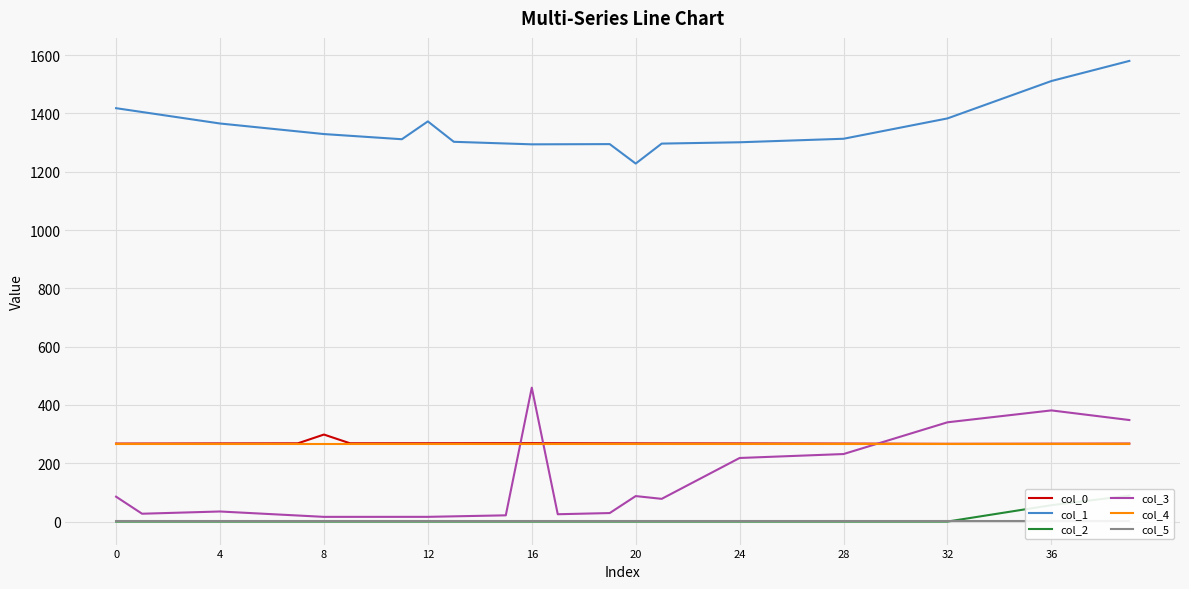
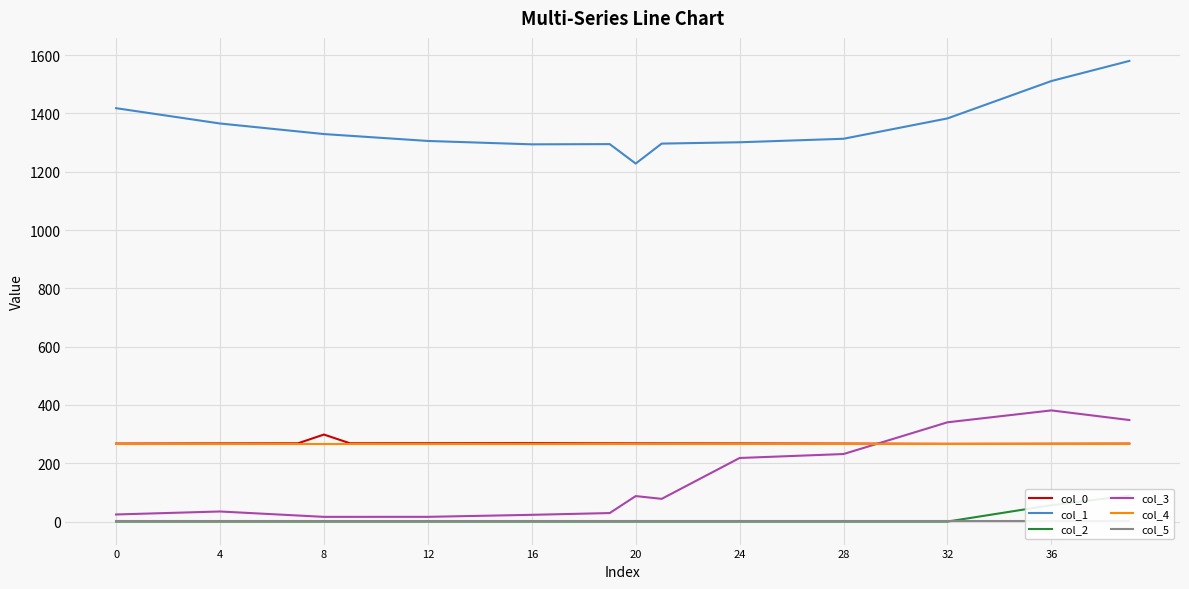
col_3, 0: 90 -> 20
col_1, 12: 1370 -> 1310
col_3, 16: 460 -> 20
